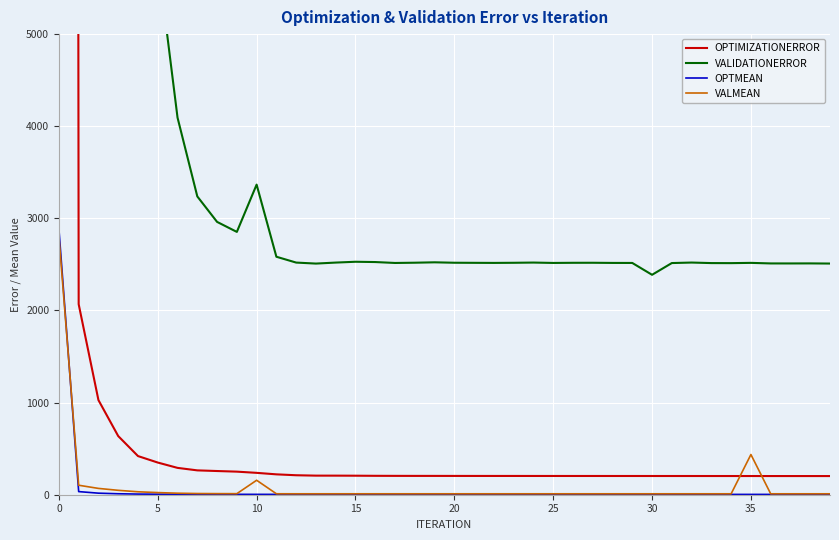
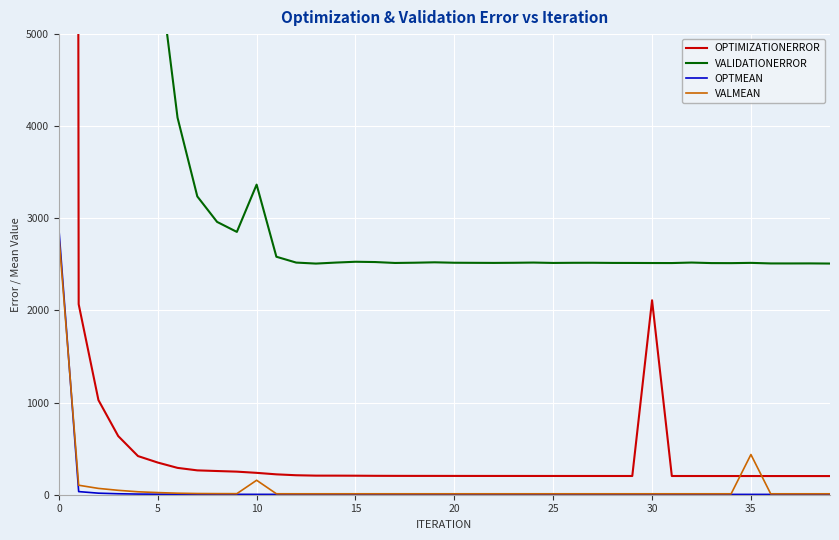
OPTIMIZATIONERROR, 30: 200 -> 2100
VALIDATIONERROR, 30: 2400 -> 2500
